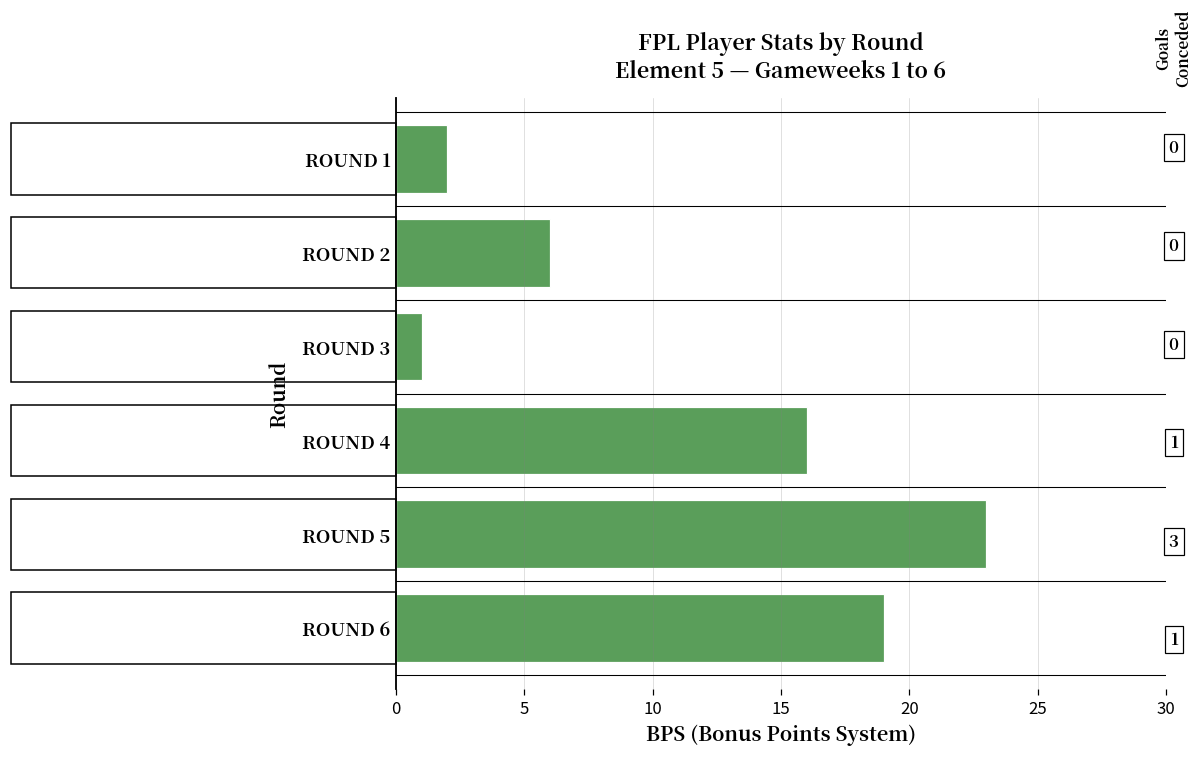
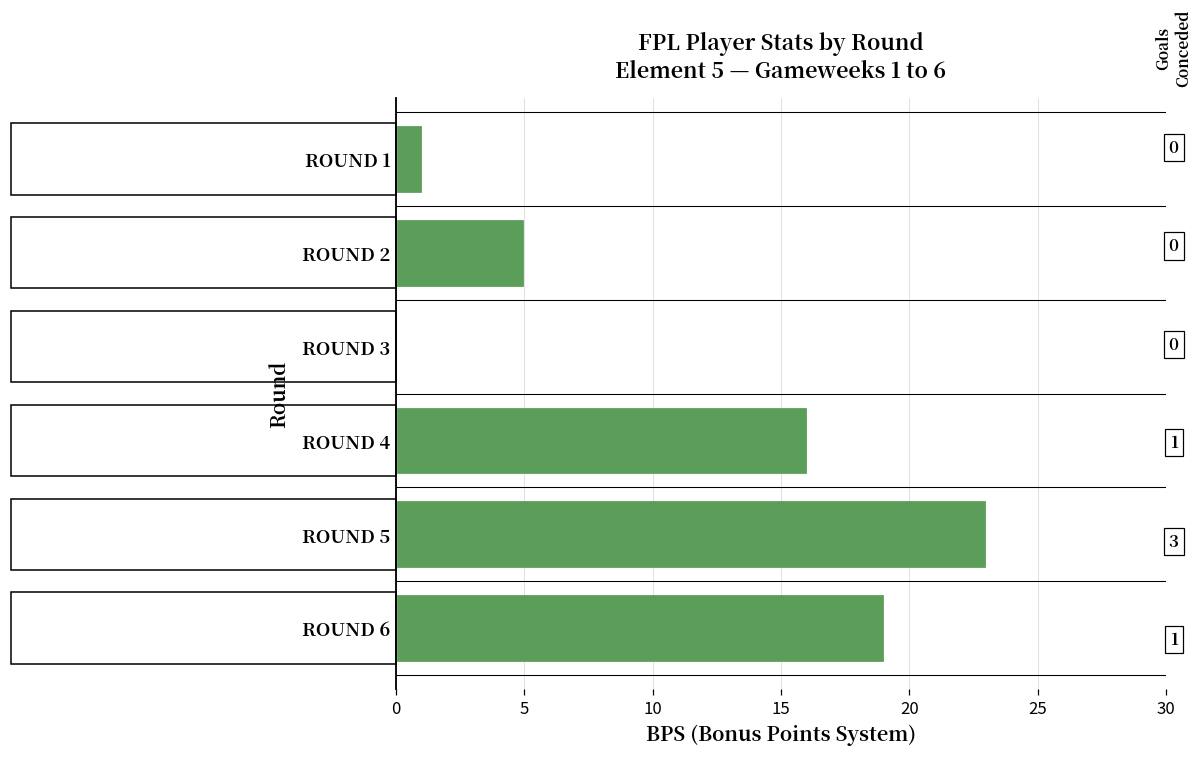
ROUND 1: 2 -> 1
ROUND 2: 6 -> 5
ROUND 3: 1 -> 0
